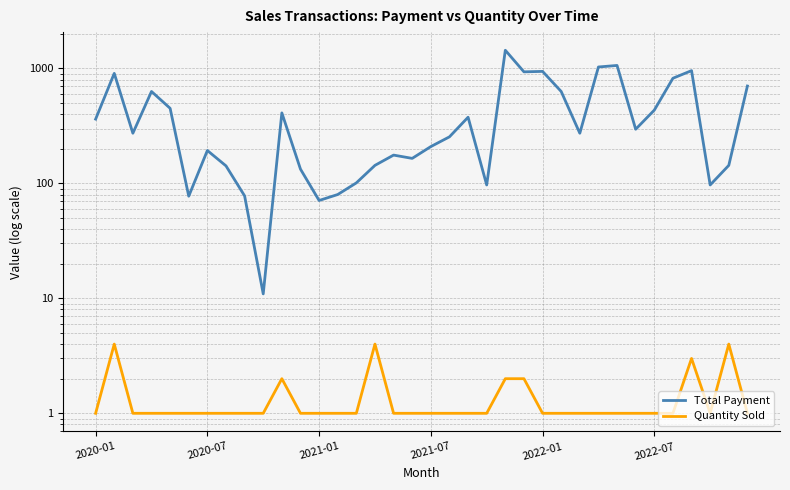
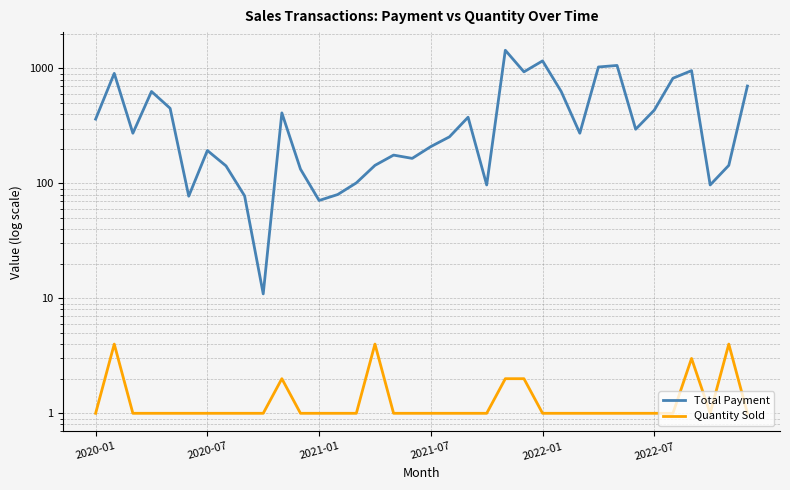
Total Payment, 2022-01: 900 -> 1200
